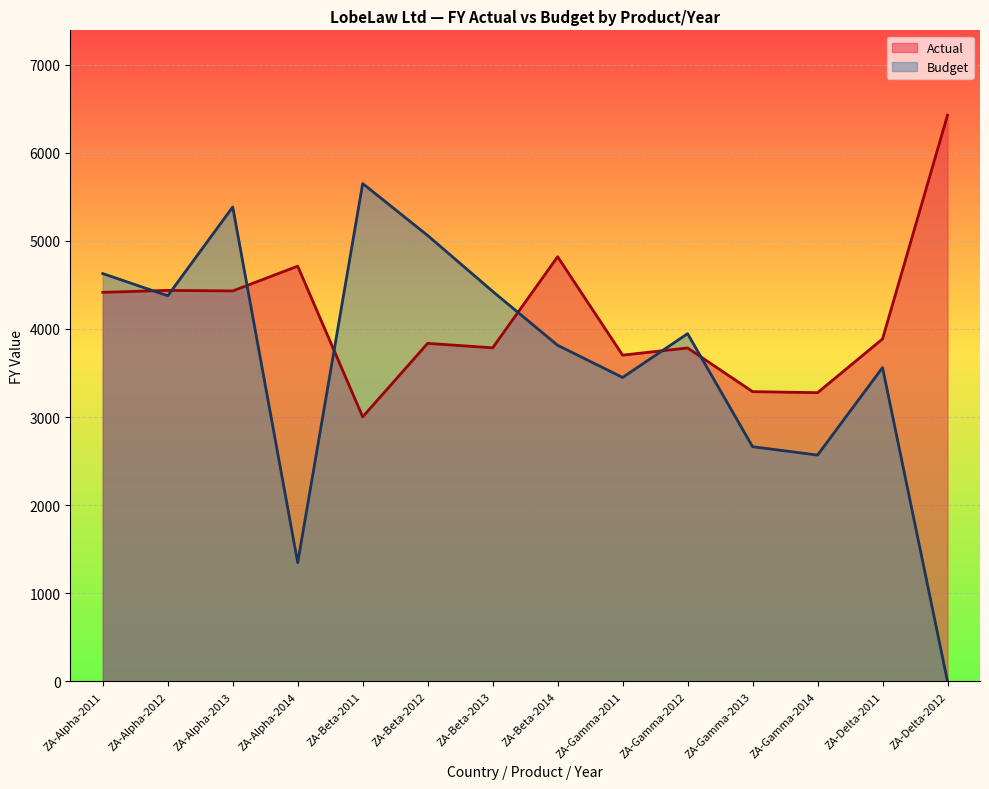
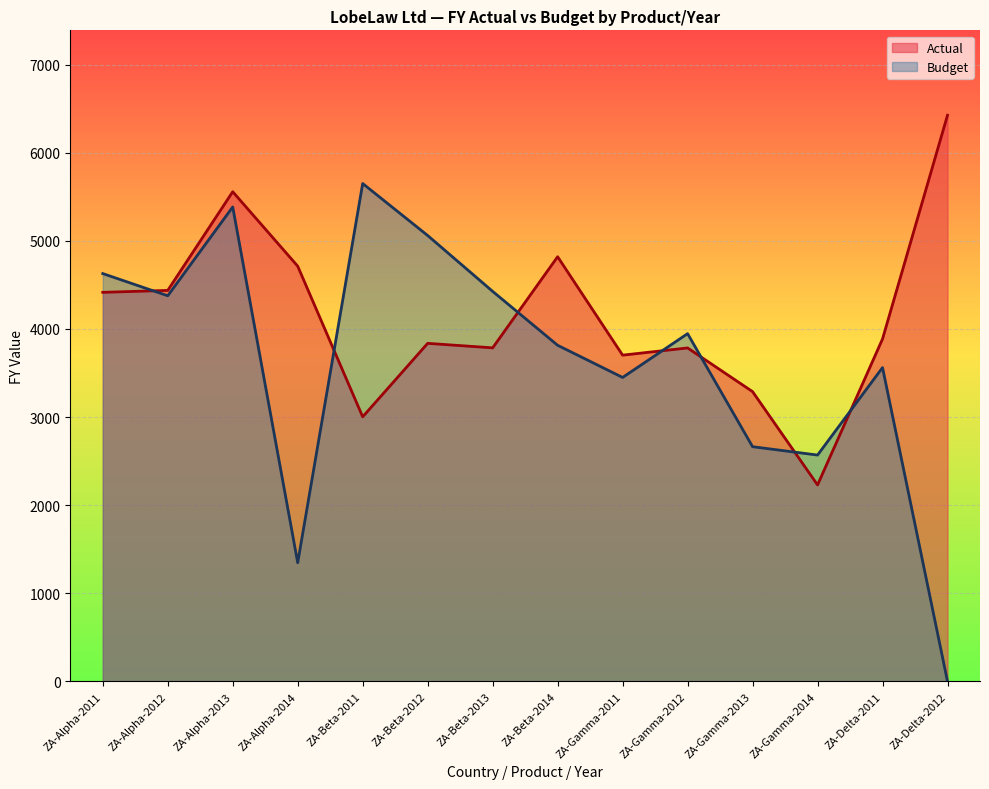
Actual, ZA-Alpha-2013: 4400 -> 5600
Actual, ZA-Gamma-2014: 3300 -> 2200
